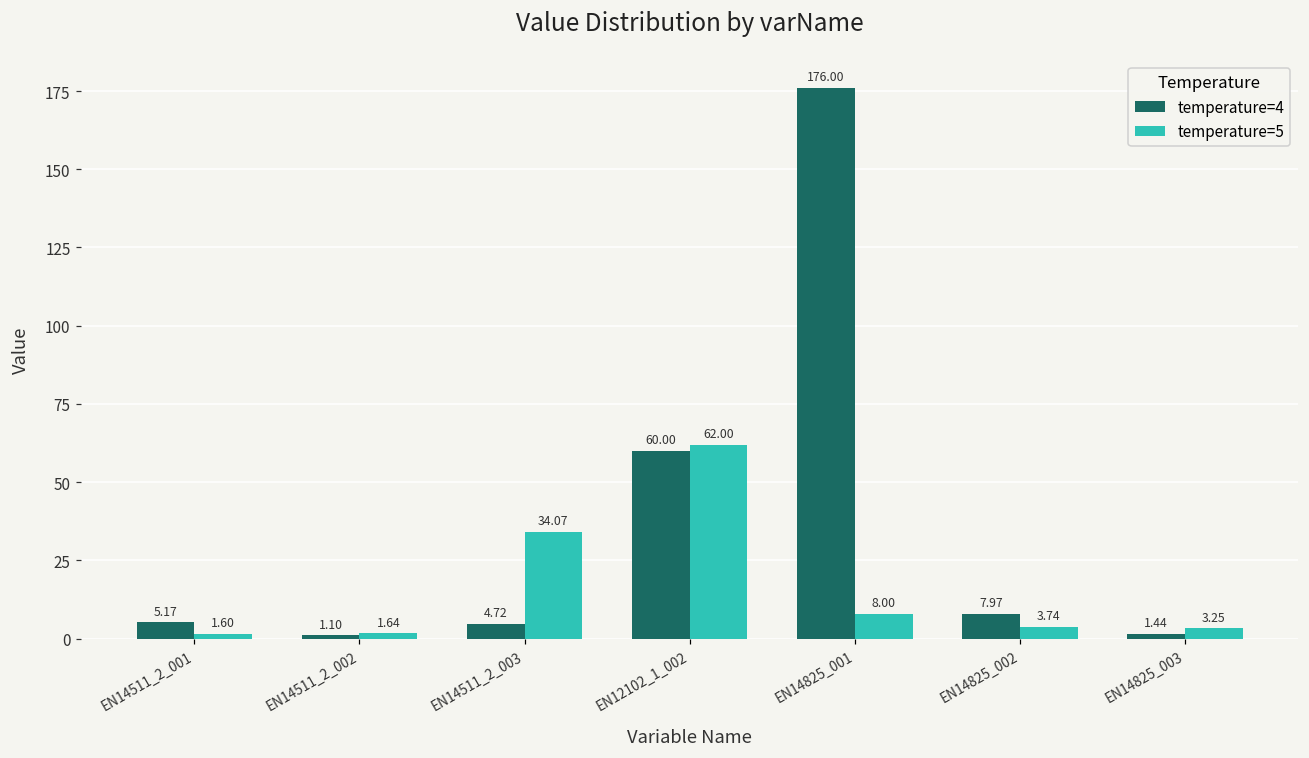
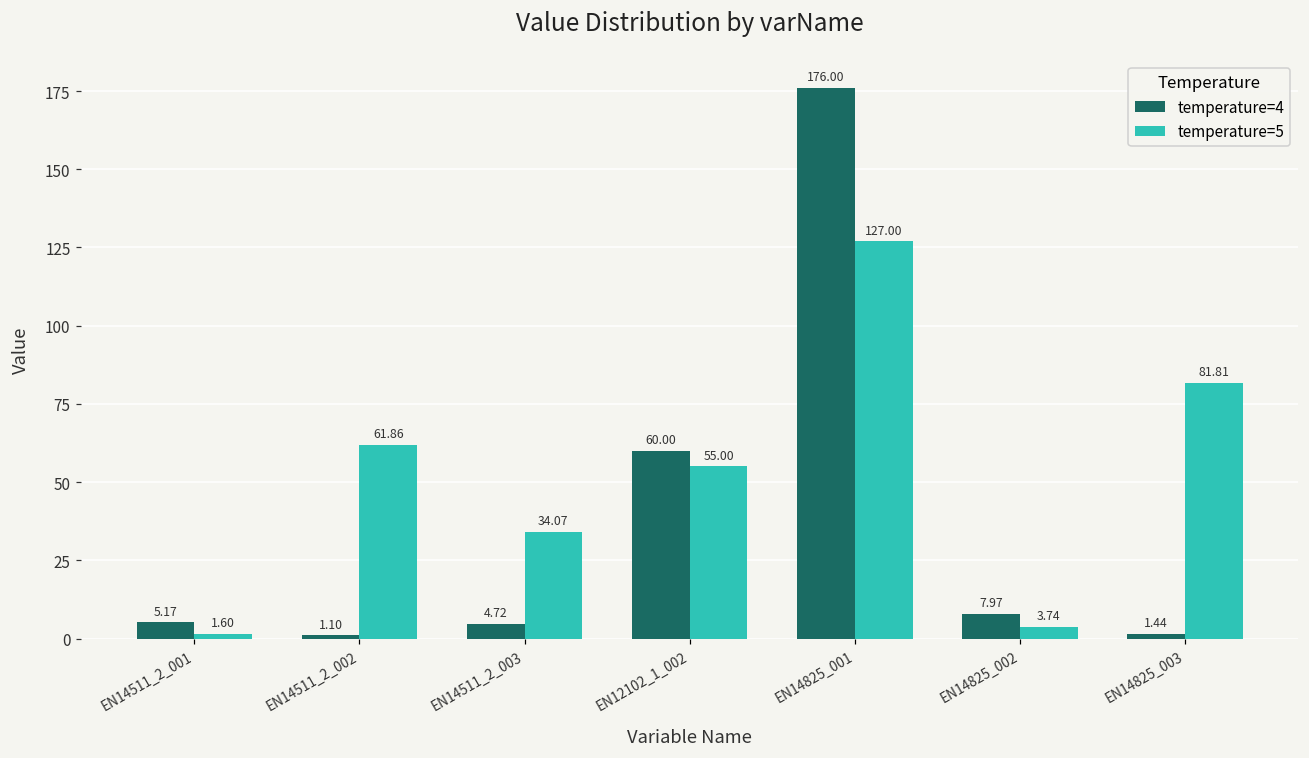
temperature=5, EN14511_2_002: 1.64 -> 61.86
temperature=5, EN12102_1_002: 62.00 -> 55.00
temperature=5, EN14825_001: 8.00 -> 127.00
temperature=5, EN14825_003: 3.25 -> 81.81
